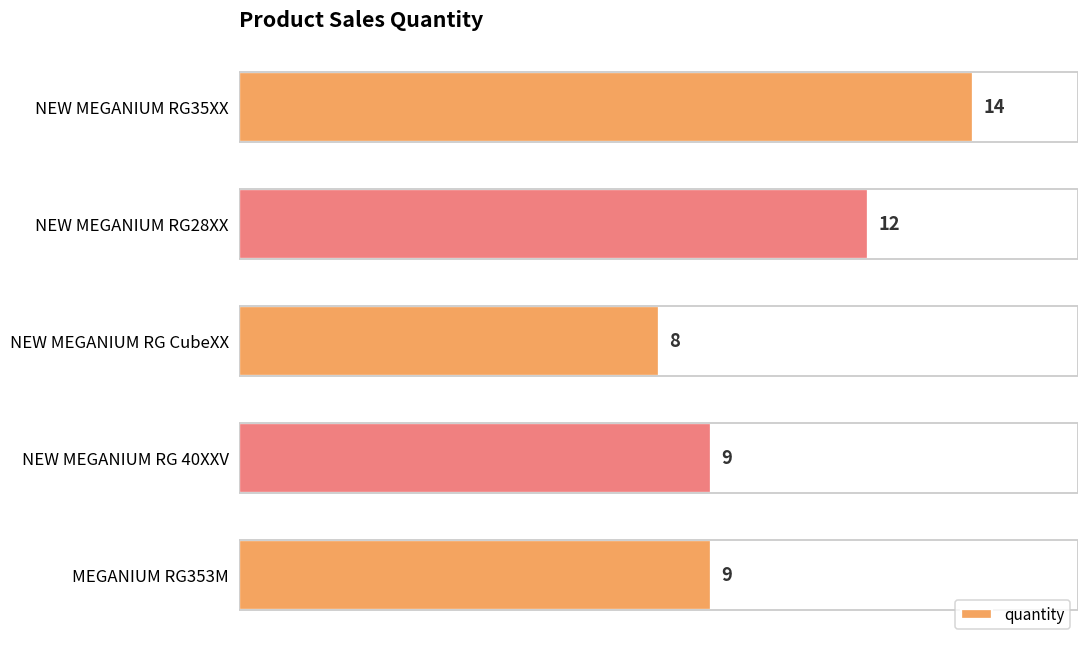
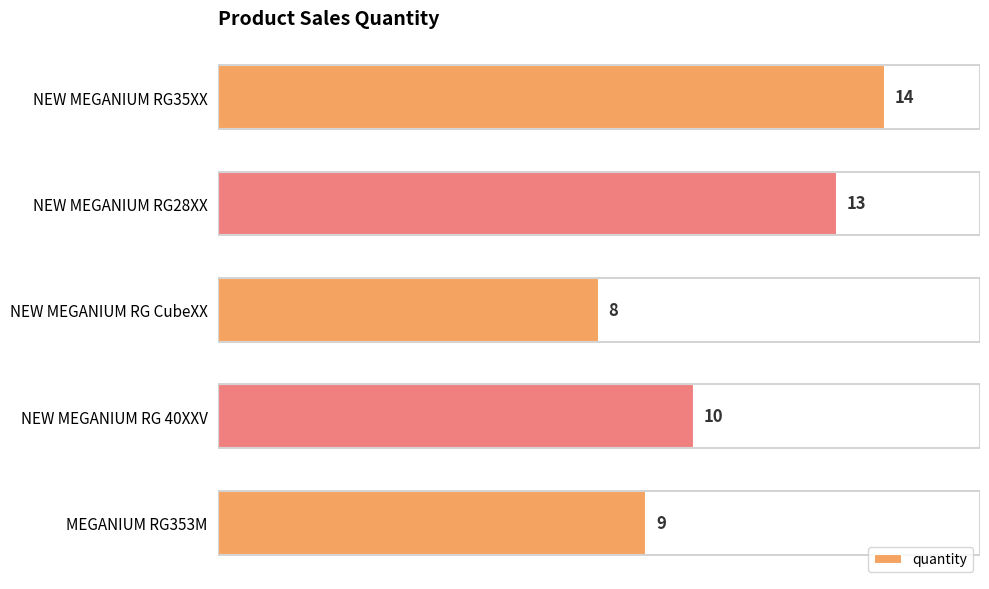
NEW MEGANIUM RG28XX: 12 -> 13
NEW MEGANIUM RG 40XXV: 9 -> 10
